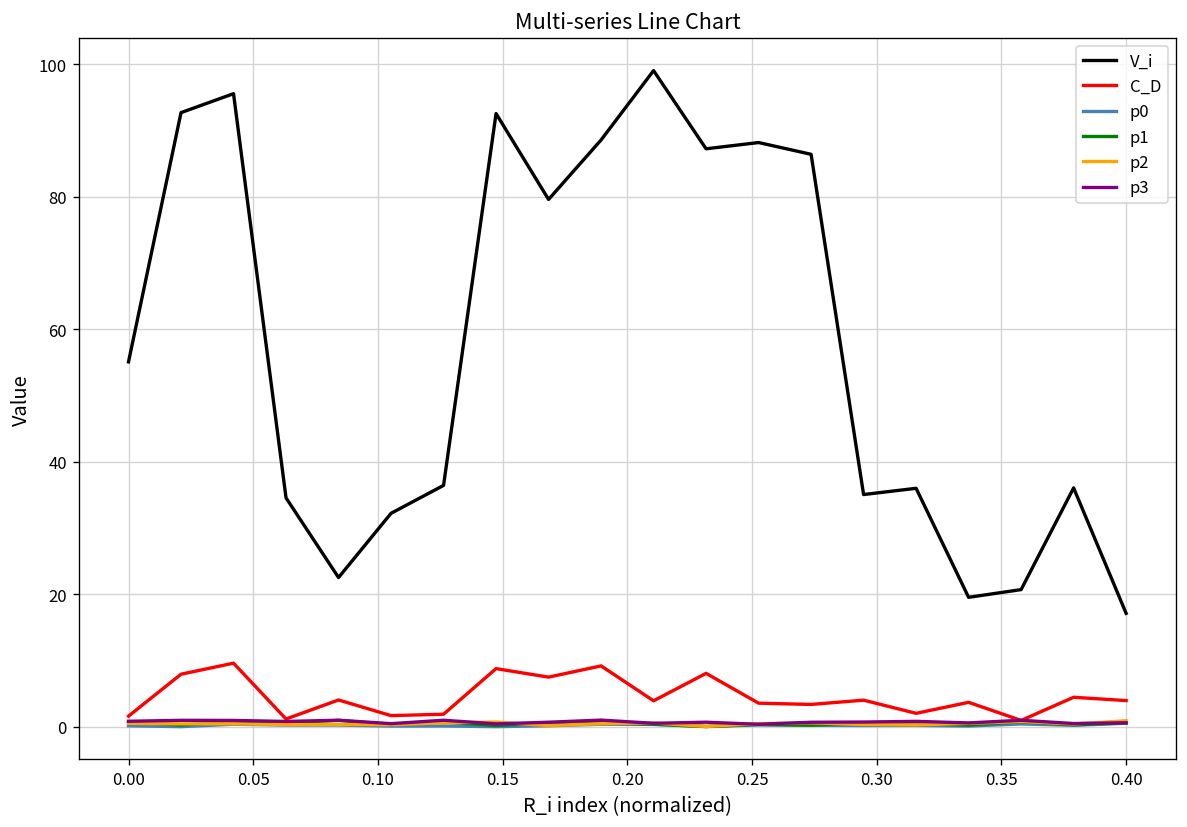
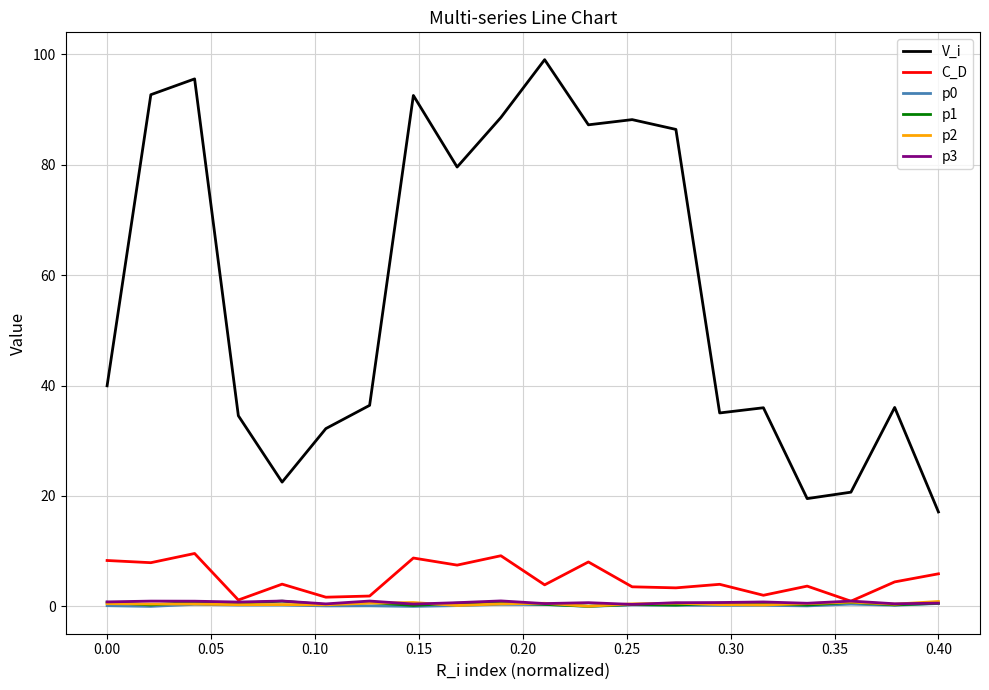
V_i, 0.00: 55 -> 40
C_D, 0.00: 2 -> 8
C_D, 0.40: 4 -> 6
